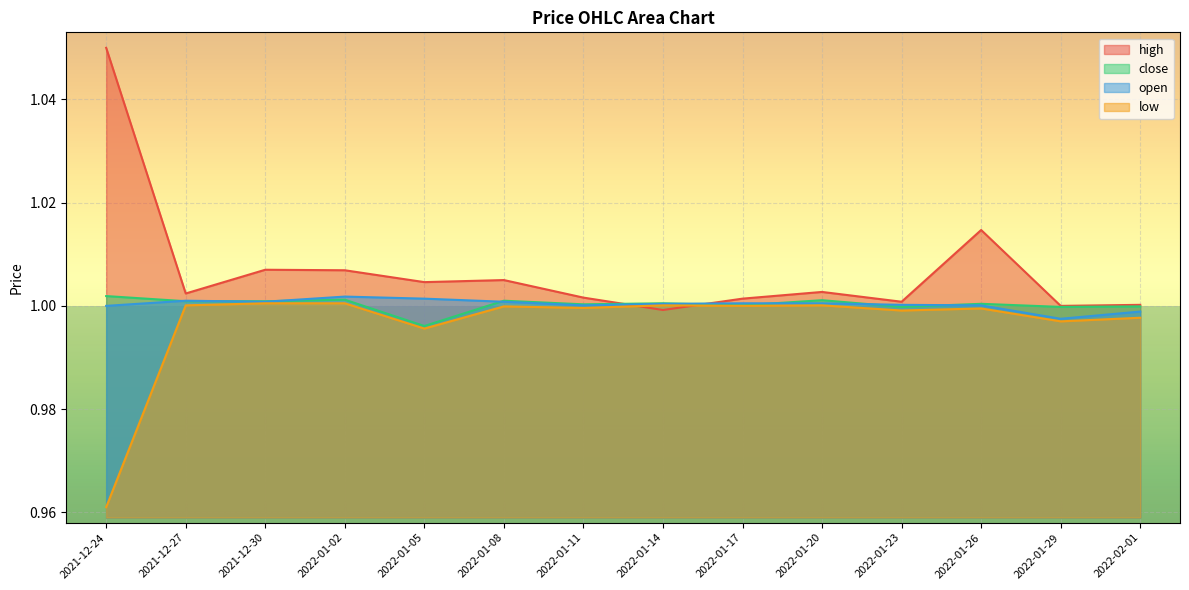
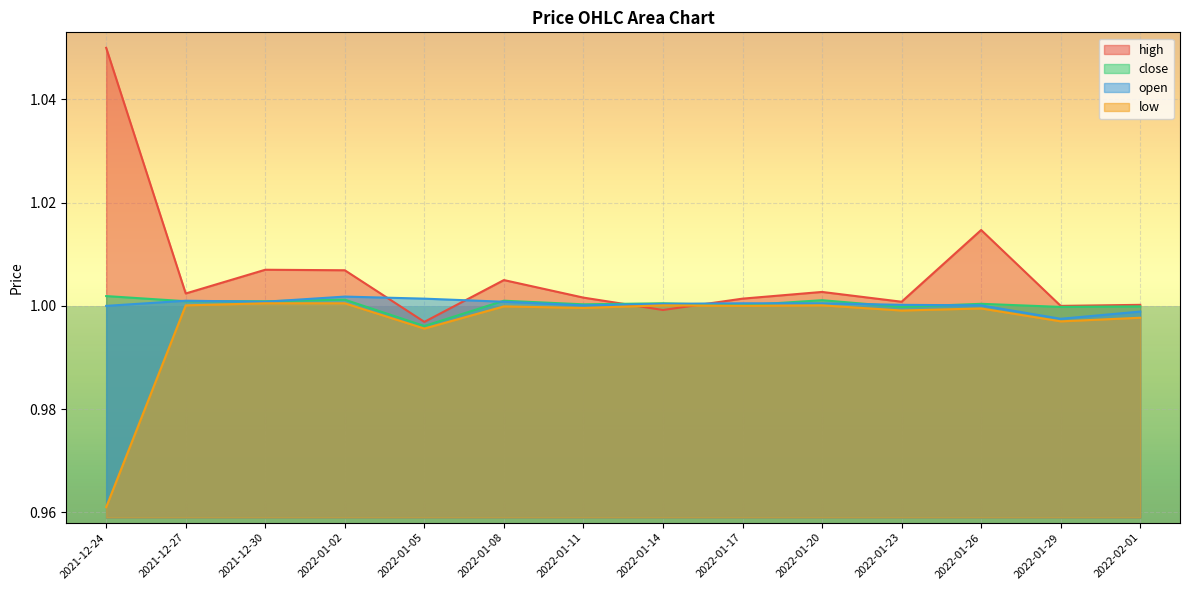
high, 2022-01-05: 1.005 -> 0.997
